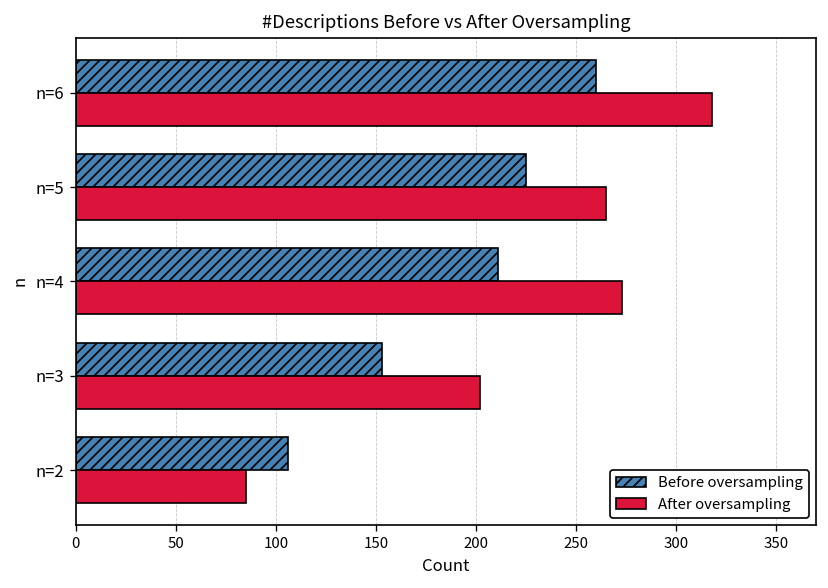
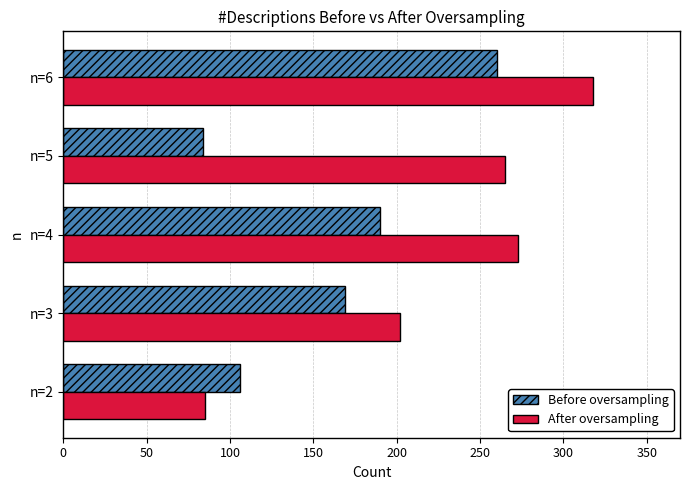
Before oversampling, n=5: 225 -> 84
Before oversampling, n=4: 211 -> 190
Before oversampling, n=3: 153 -> 169
